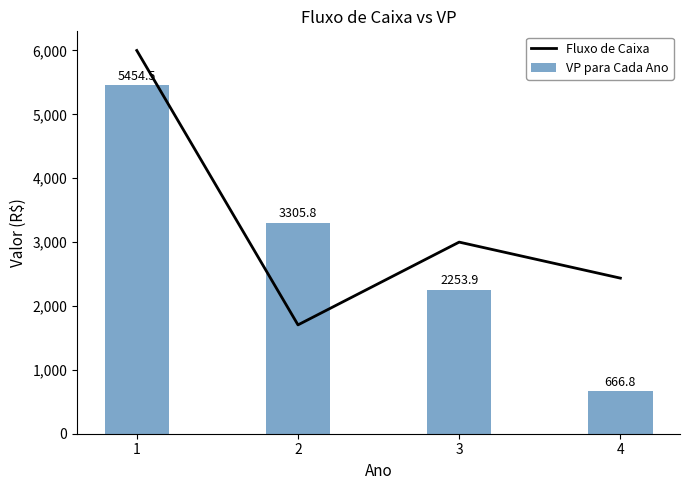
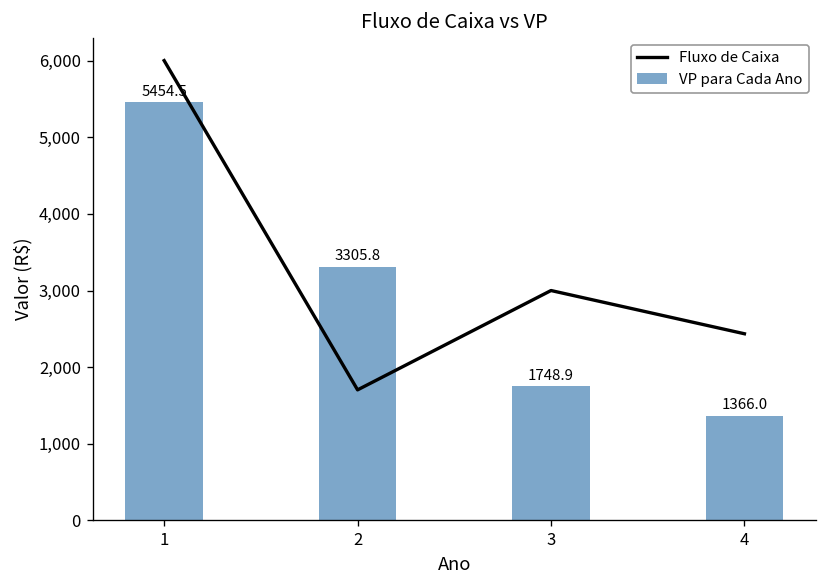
VP para Cada Ano, 3: 2253.9 -> 1748.9
VP para Cada Ano, 4: 666.8 -> 1366.0
